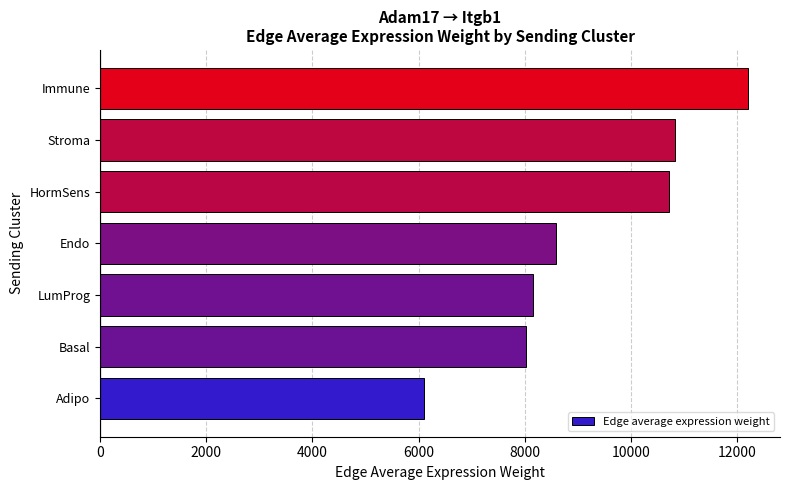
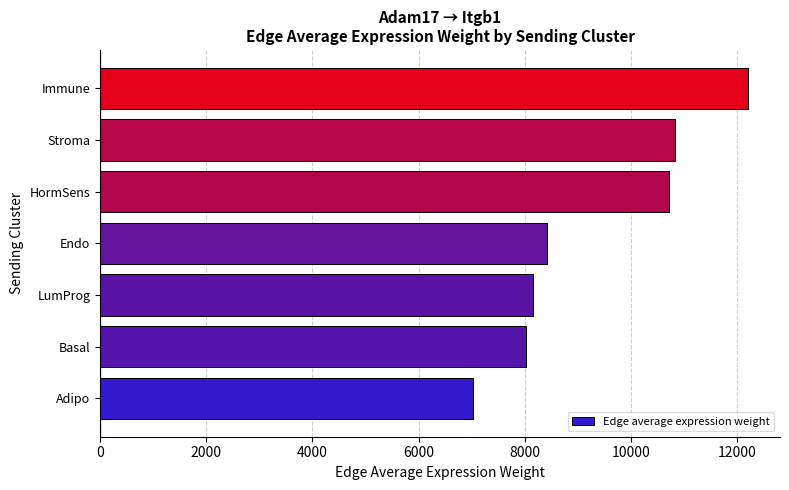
Endo: 8600 -> 8400
Adipo: 6100 -> 7000
